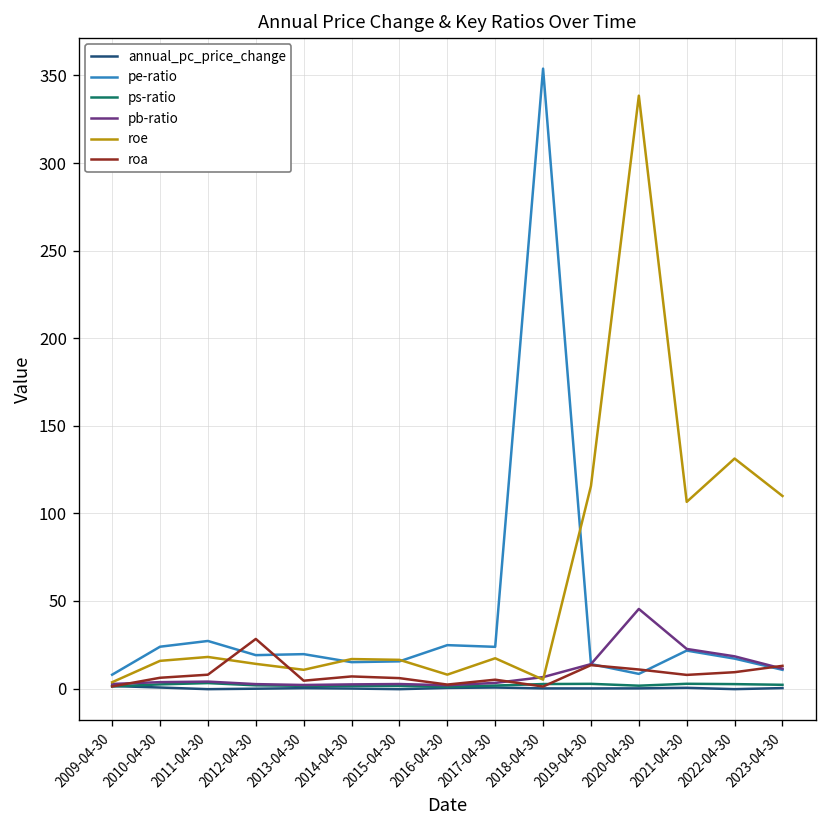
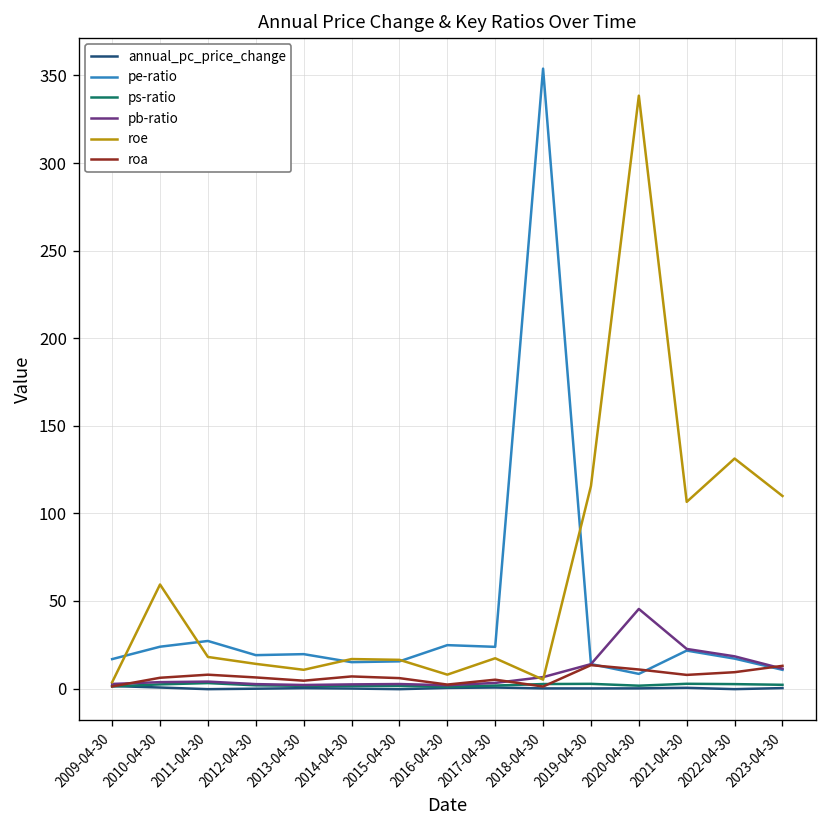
pe-ratio, 2009-04-30: 8 -> 17
roe, 2010-04-30: 16 -> 59
roa, 2012-04-30: 28 -> 6
